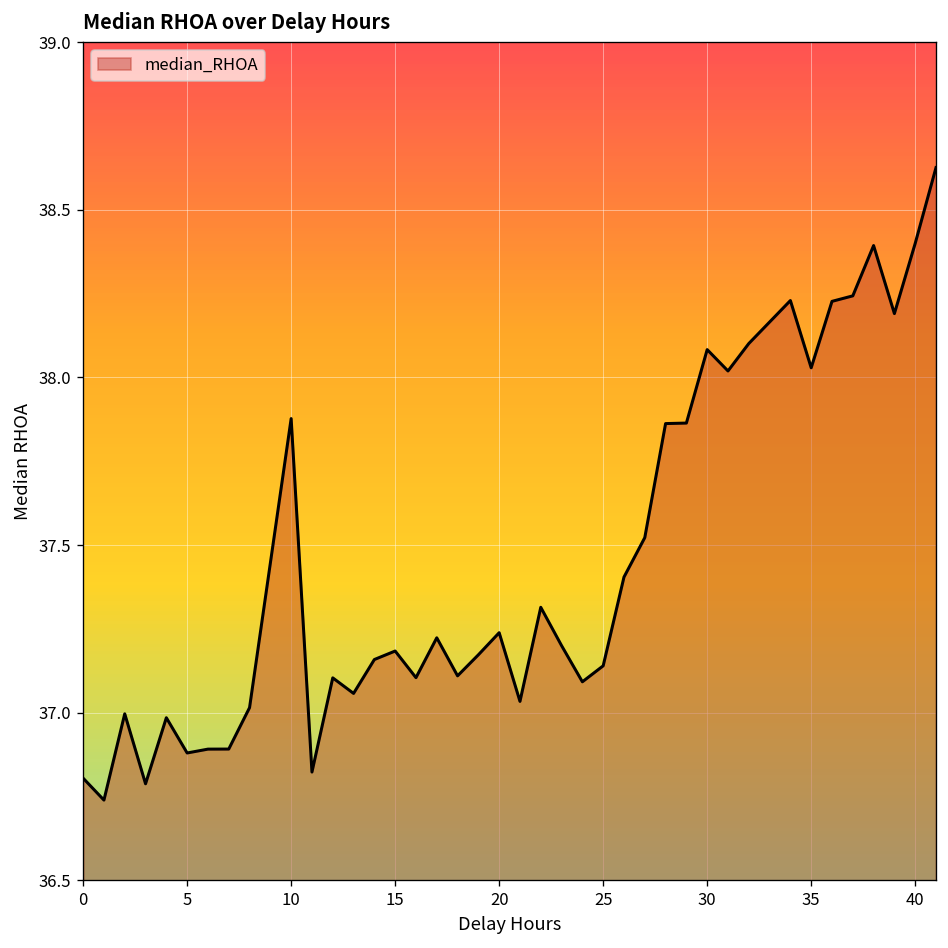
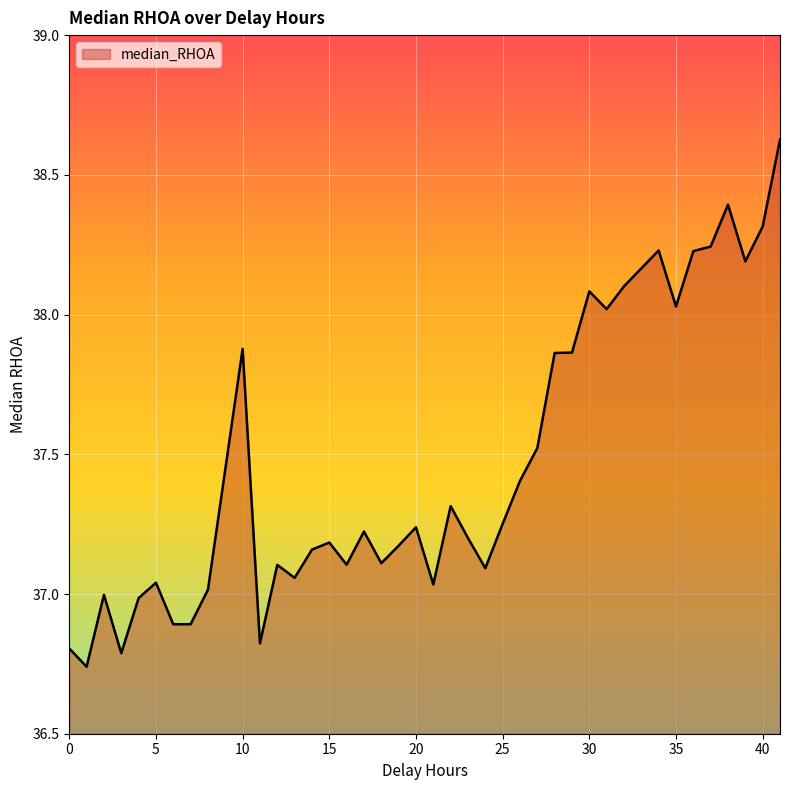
5: 36.88 -> 37.04
25: 37.14 -> 37.25
40: 38.40 -> 38.32
